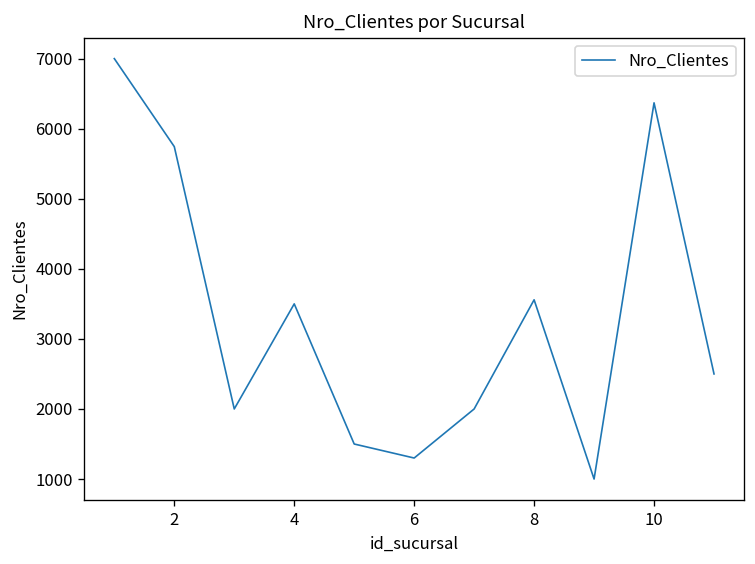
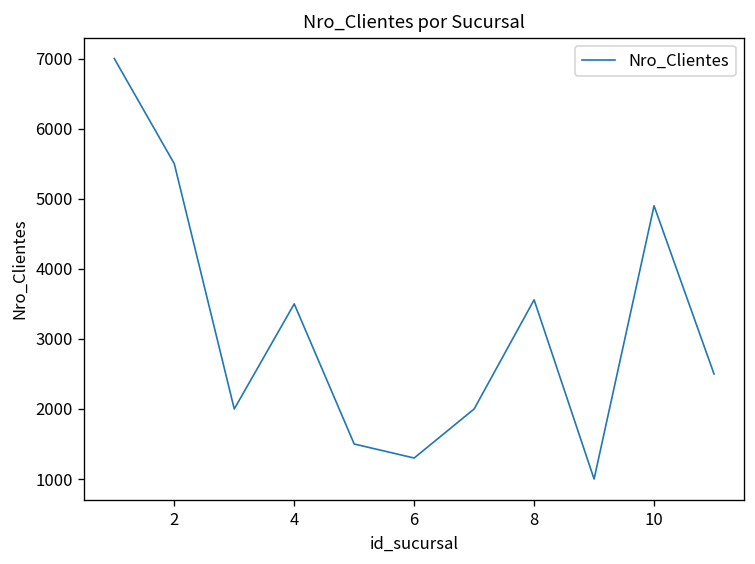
2: 5700 -> 5500
10: 6400 -> 4900
